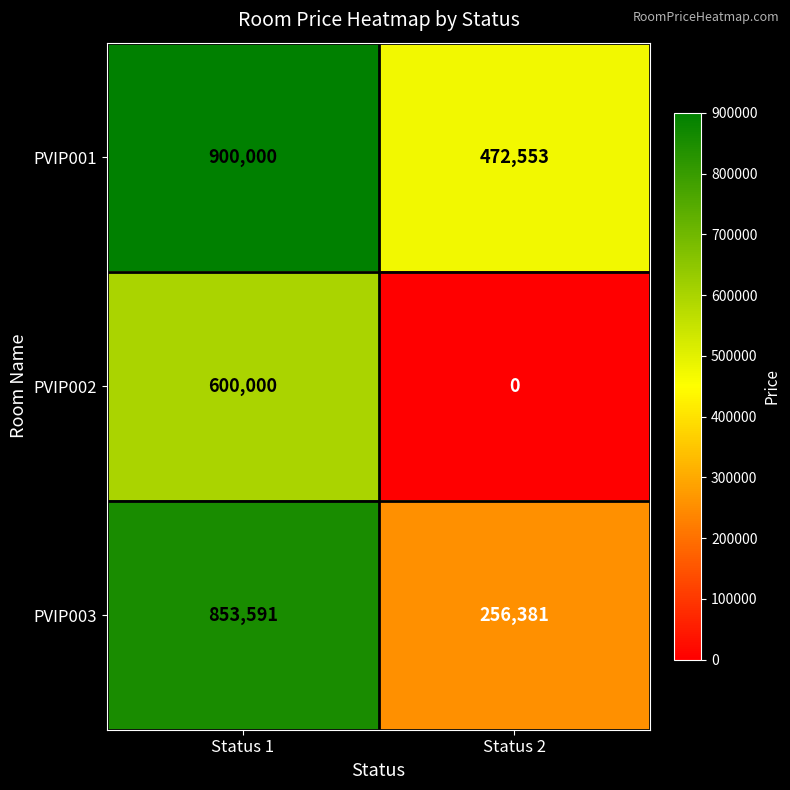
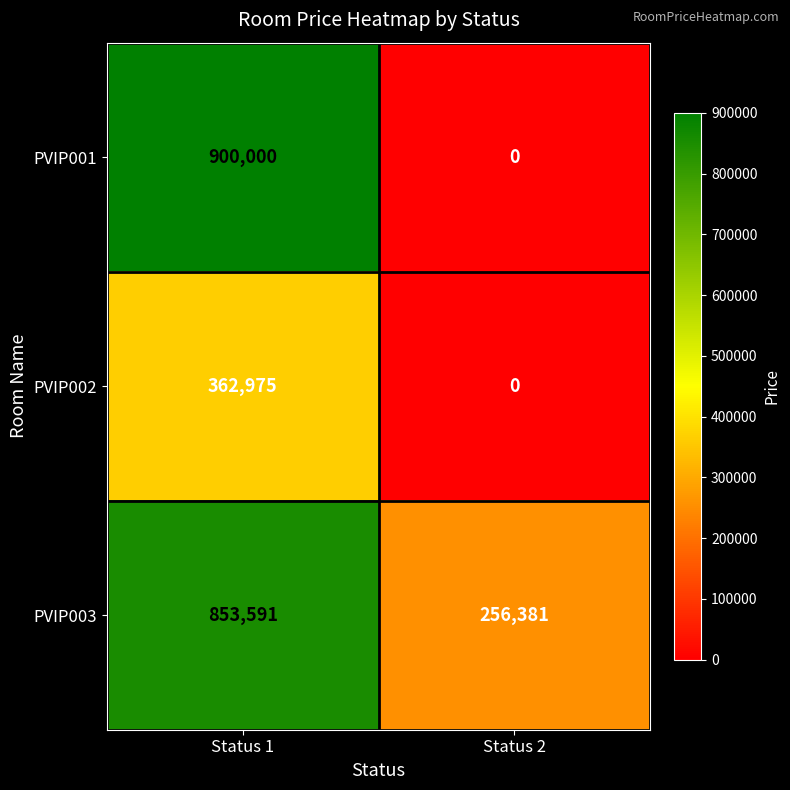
PVIP001, Status 2: 472,553 -> 0
PVIP002, Status 1: 600,000 -> 362,975
